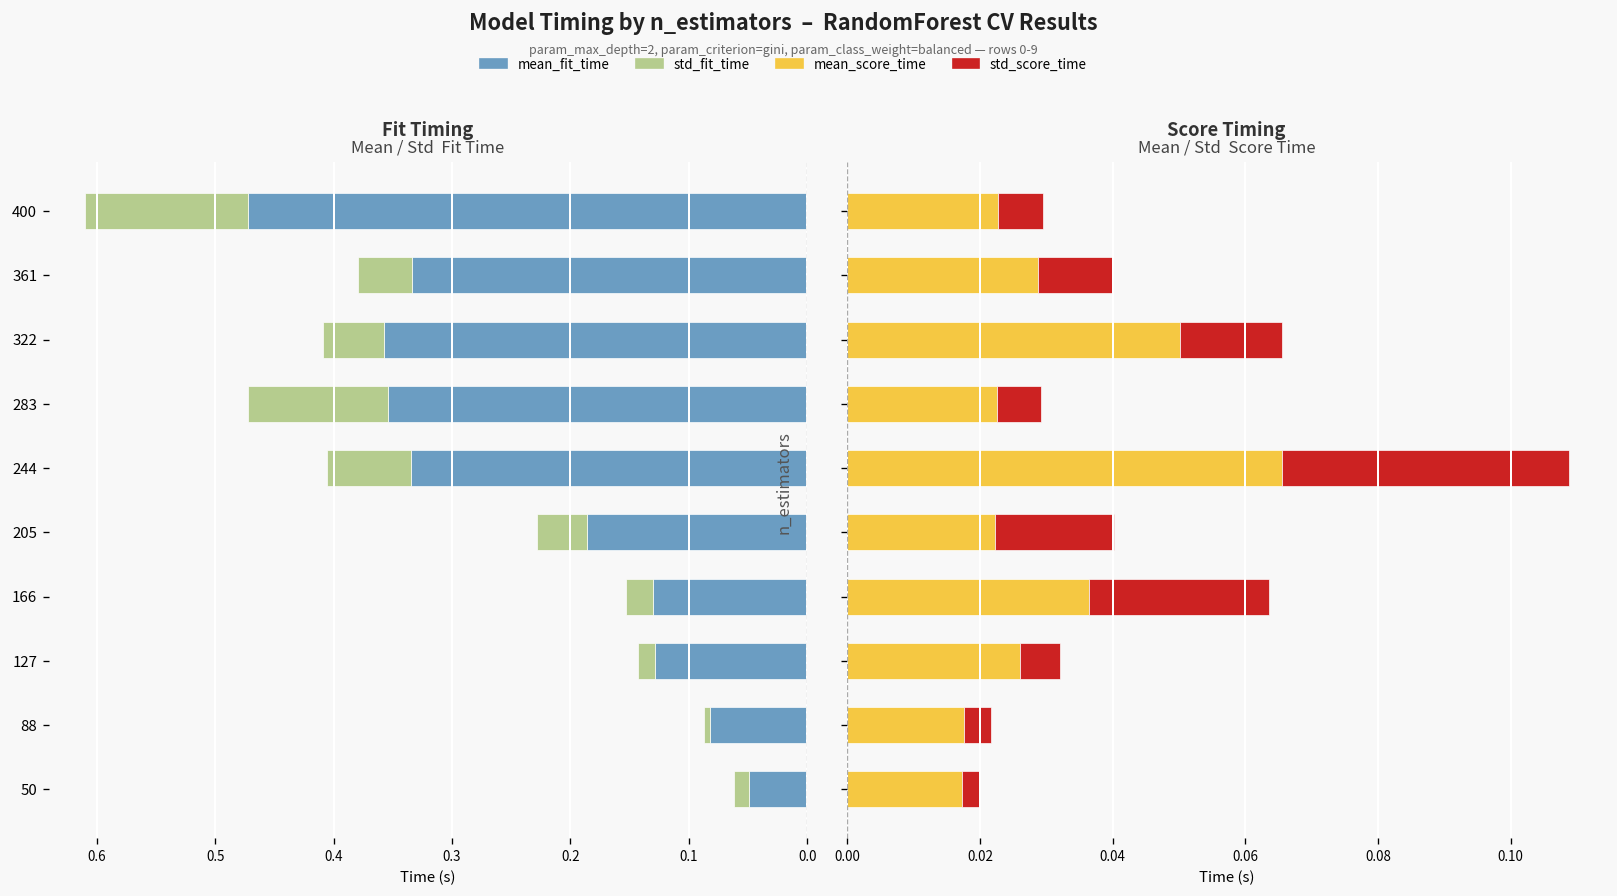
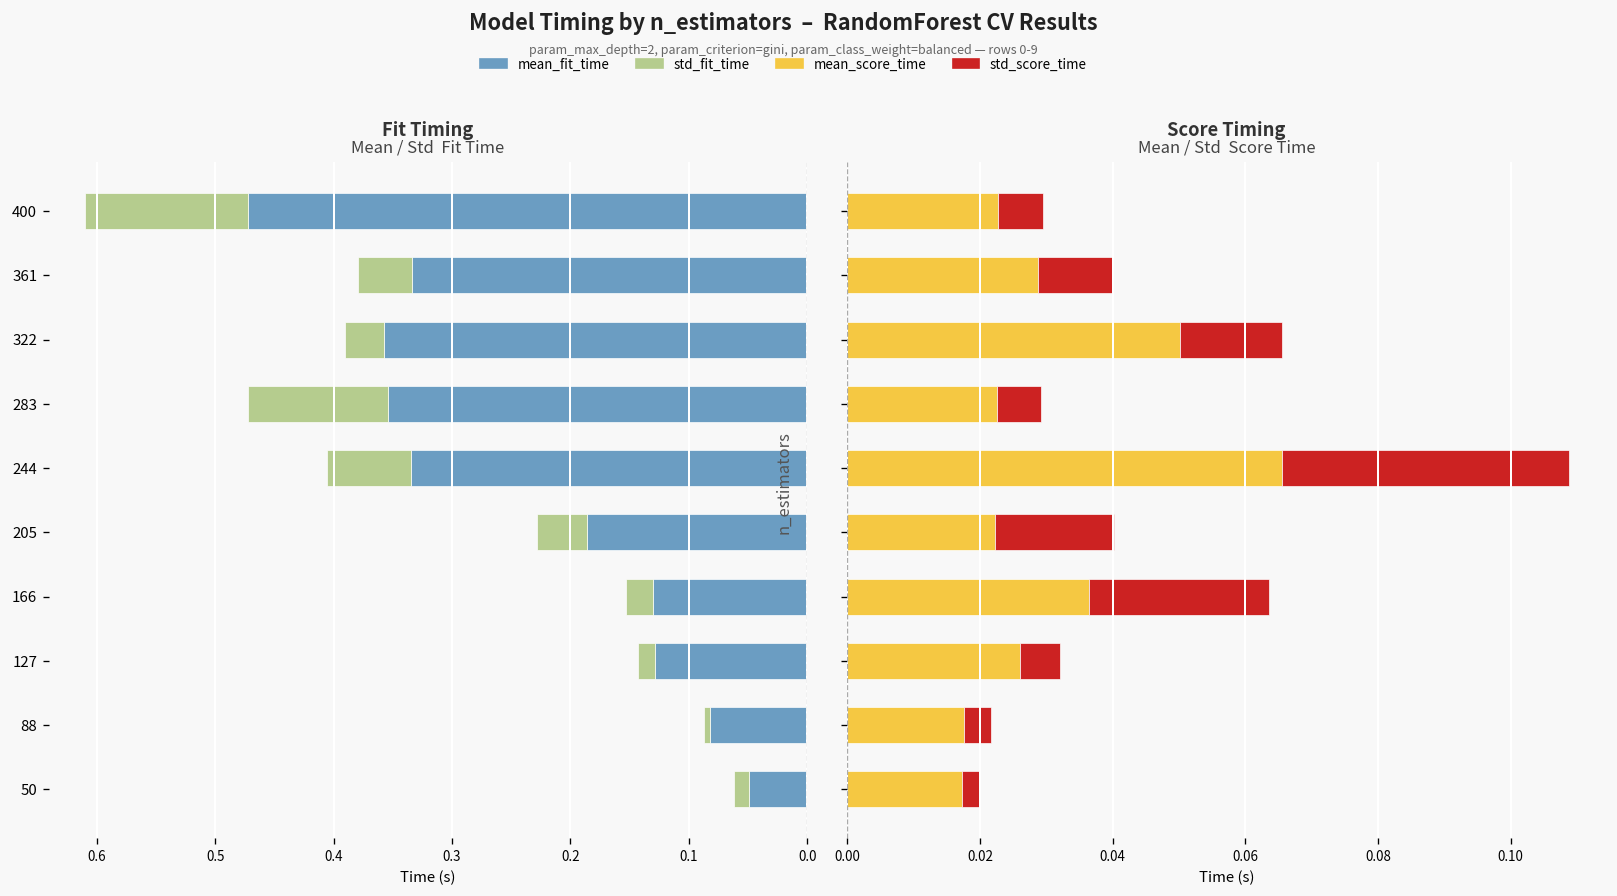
Mean / Std Fit Time, std_fit_time, 322: 0.05 -> 0.03
